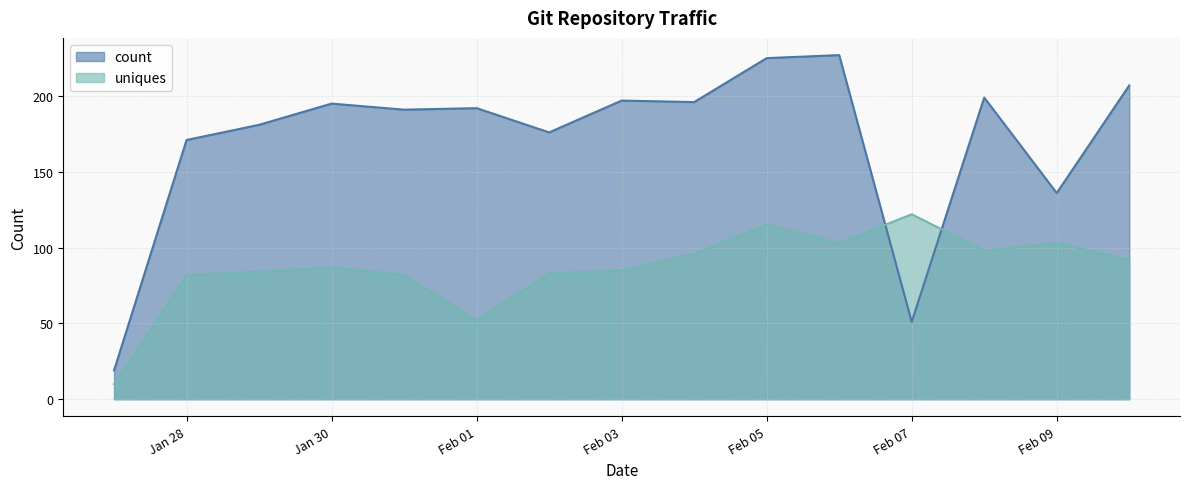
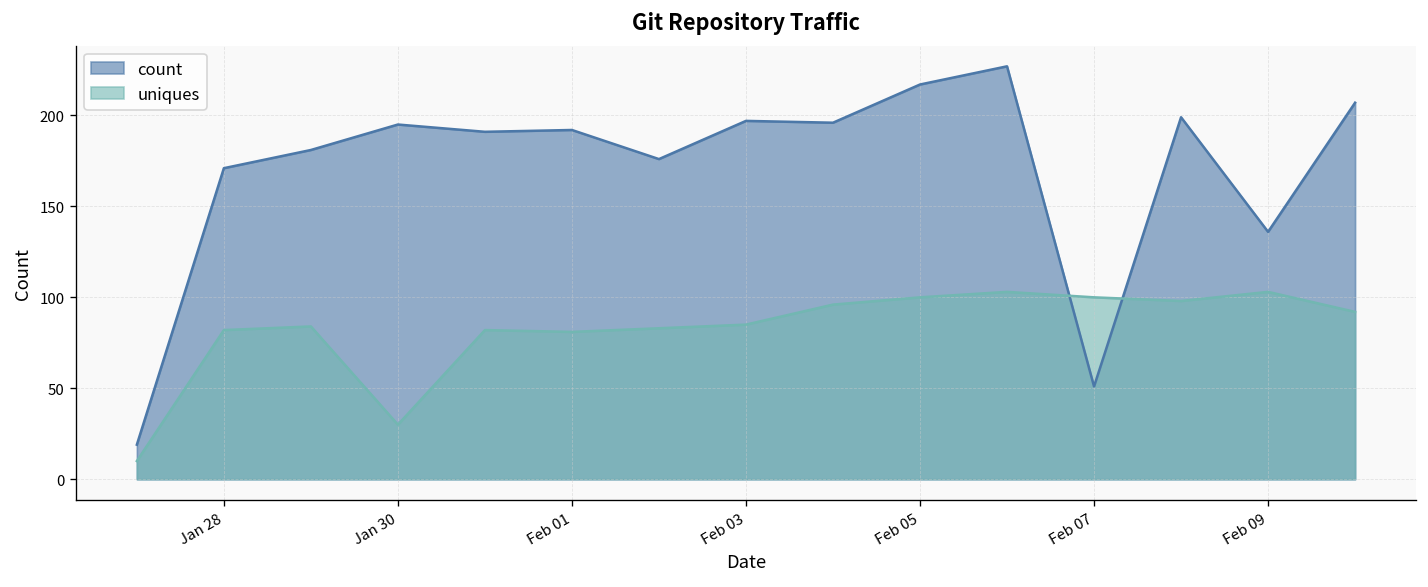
uniques, Jan 30: 87 -> 30
uniques, Feb 01: 52 -> 81
count, Feb 05: 225 -> 217
uniques, Feb 05: 115 -> 100
uniques, Feb 07: 122 -> 100
